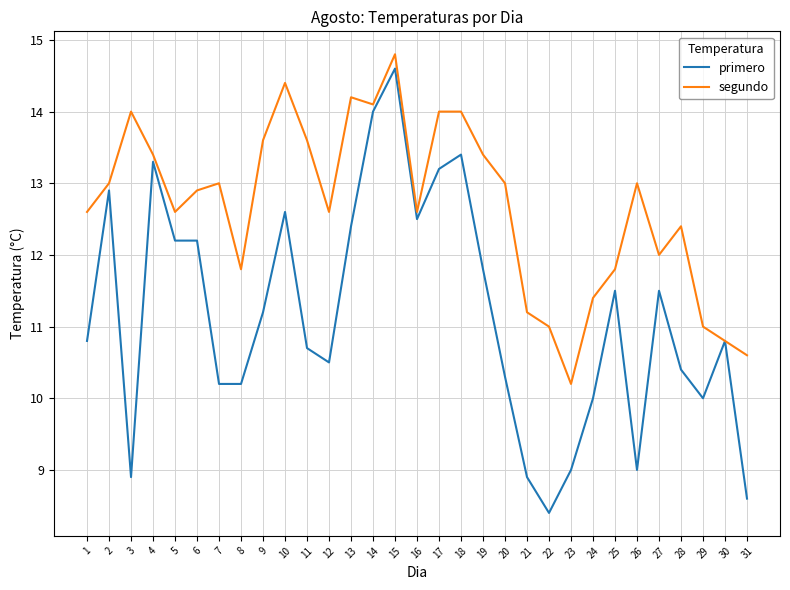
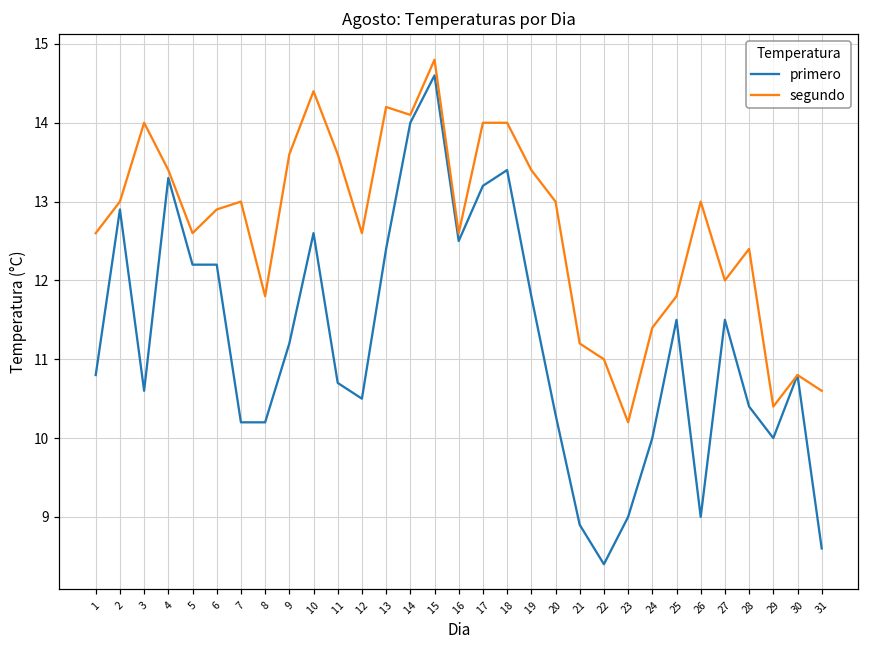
primero, 3: 8.9 -> 10.6
segundo, 29: 11.0 -> 10.4
